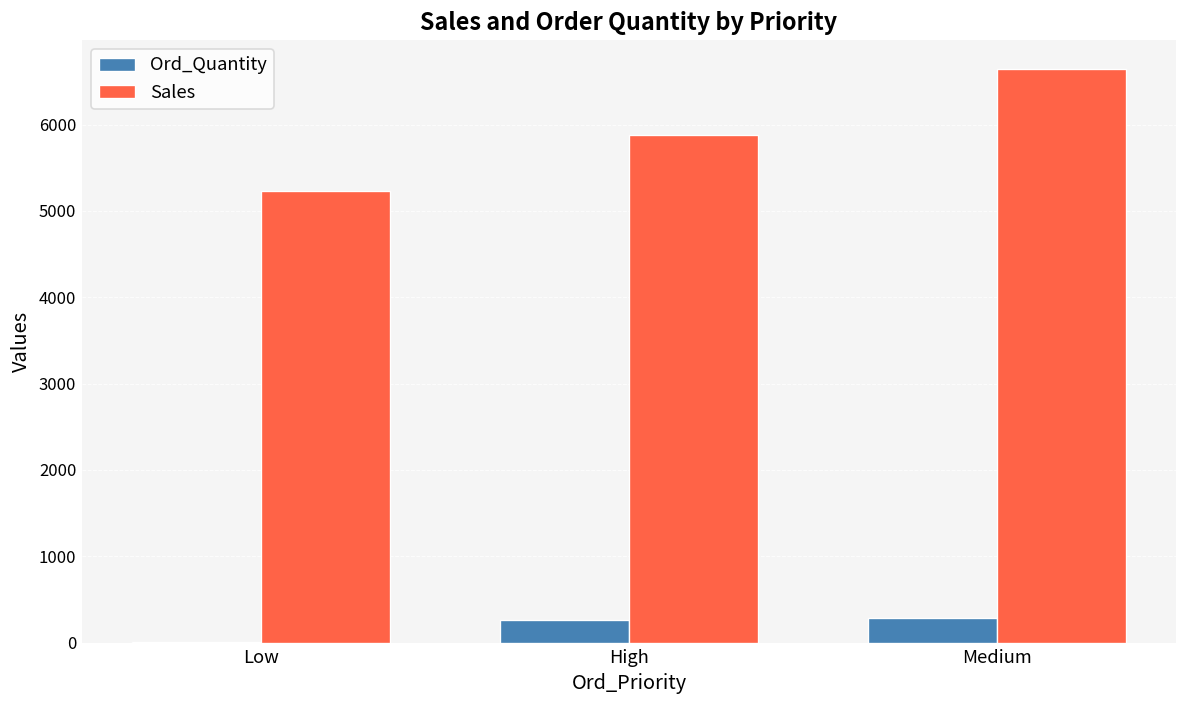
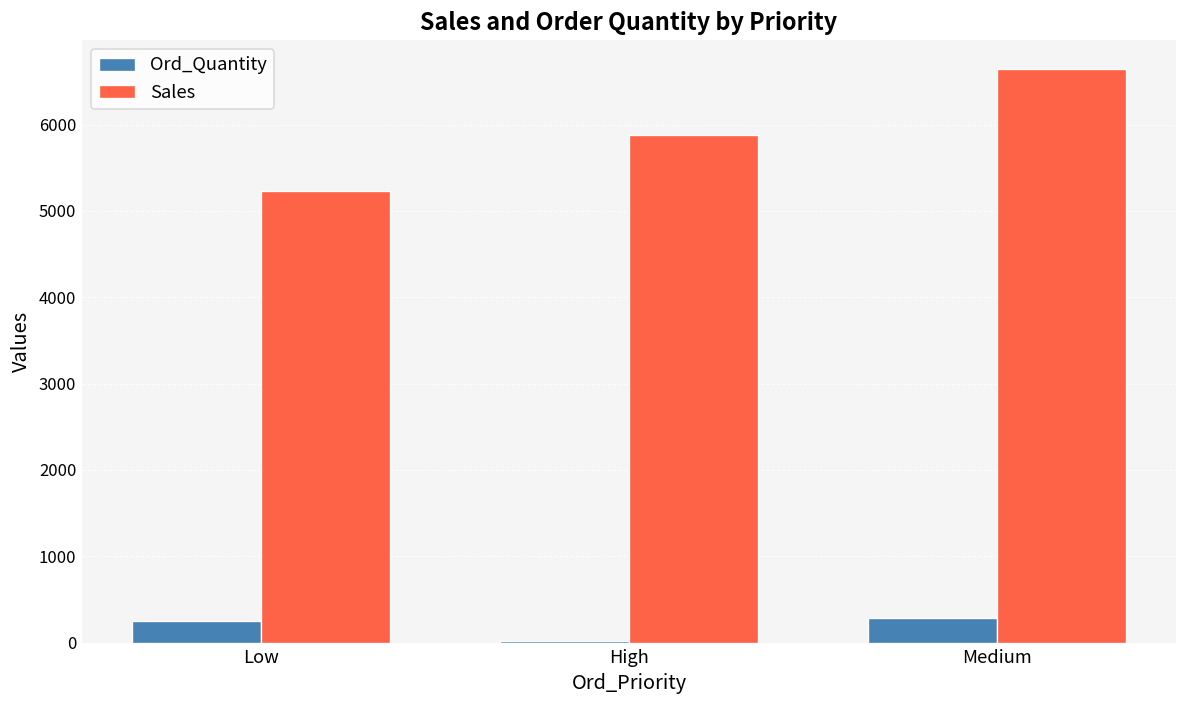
Ord_Quantity, Low: 0 -> 300
Ord_Quantity, High: 300 -> 0
